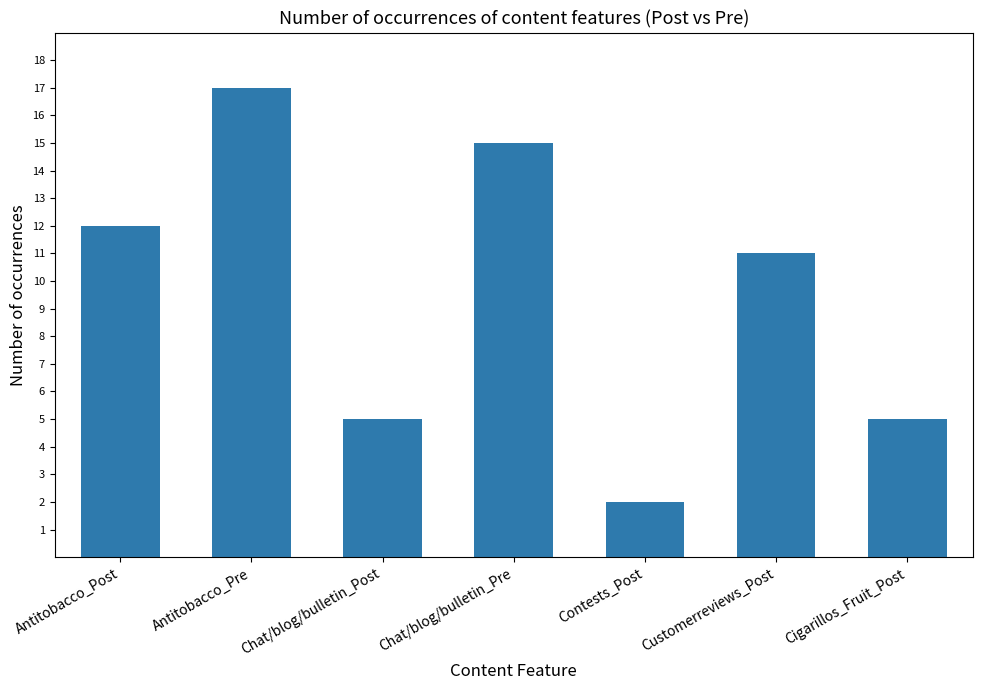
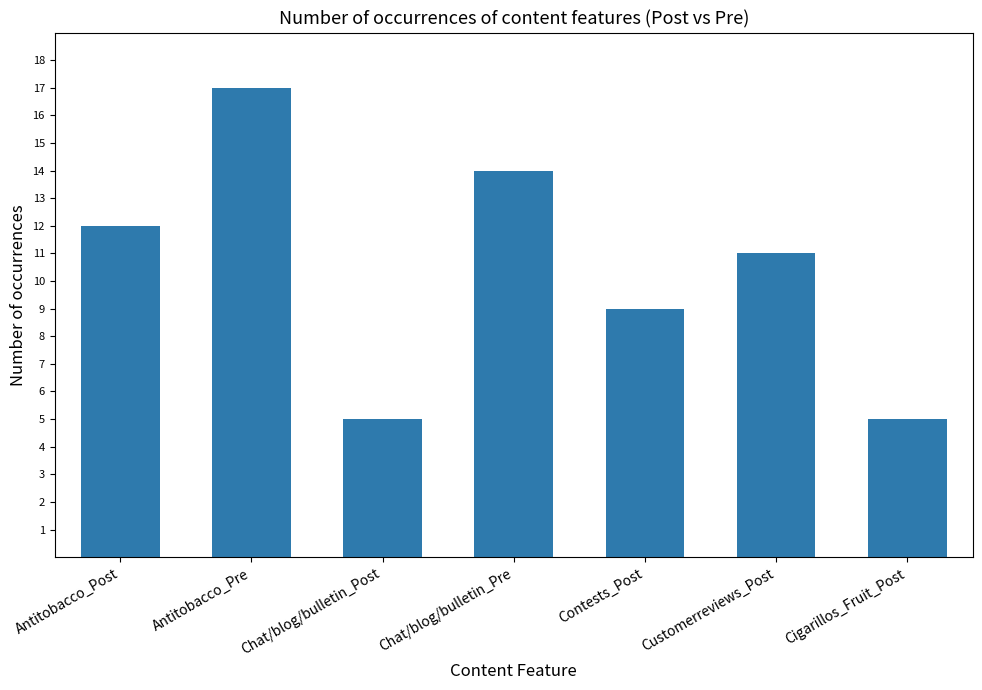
Chat/blog/bulletin_Pre: 15 -> 14
Contests_Post: 2 -> 9
